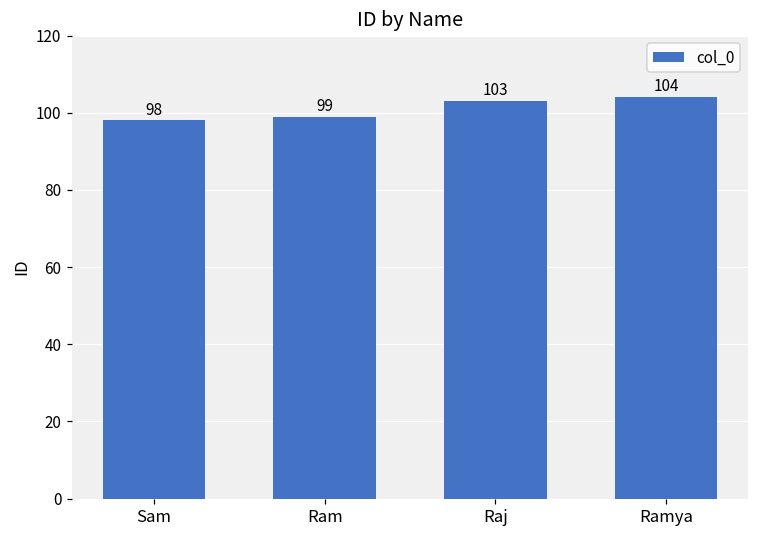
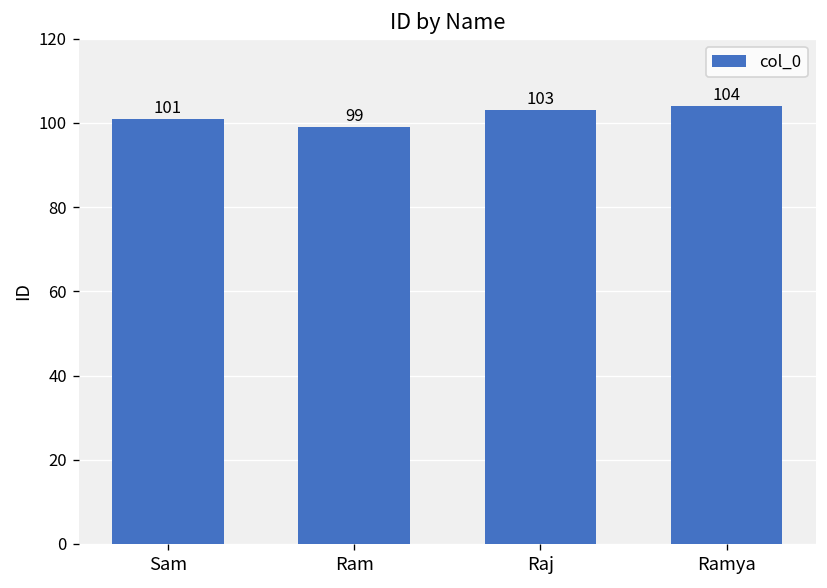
Sam: 98 -> 101
